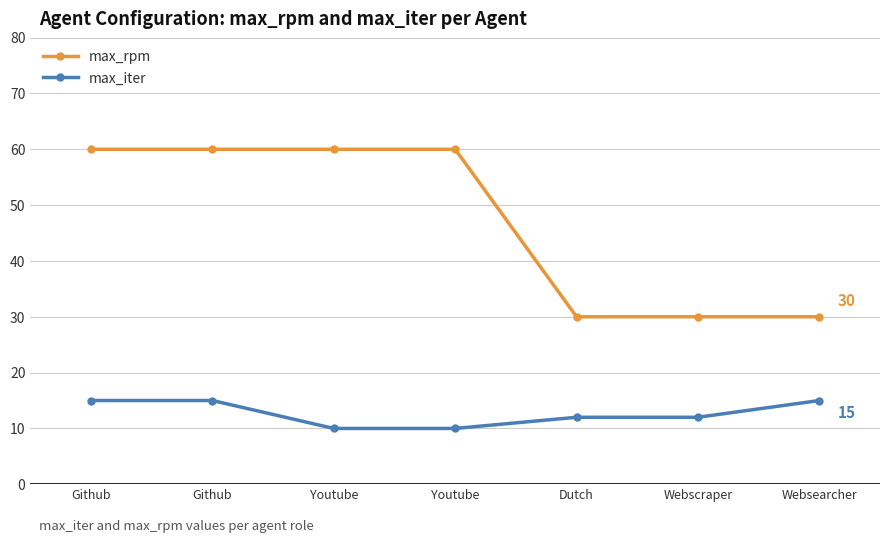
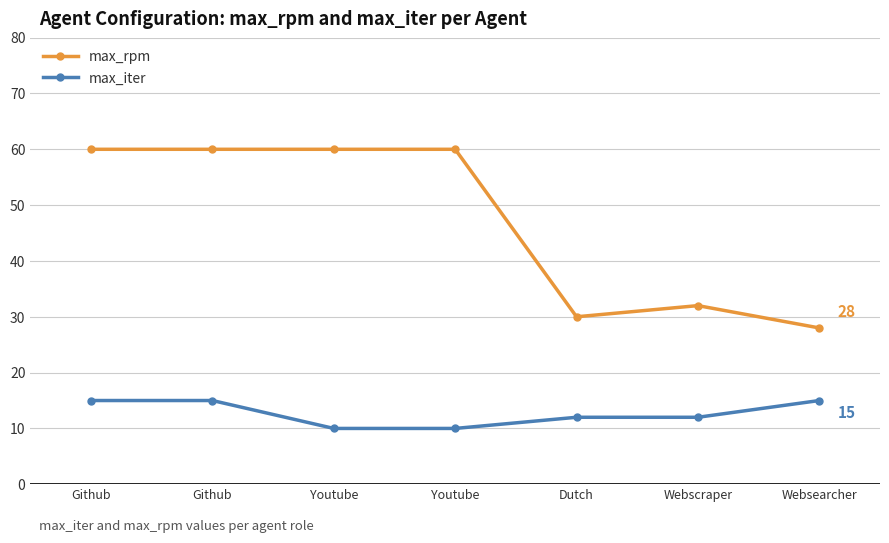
max_rpm, Webscraper: 30 -> 32
max_rpm, Websearcher: 30 -> 28
